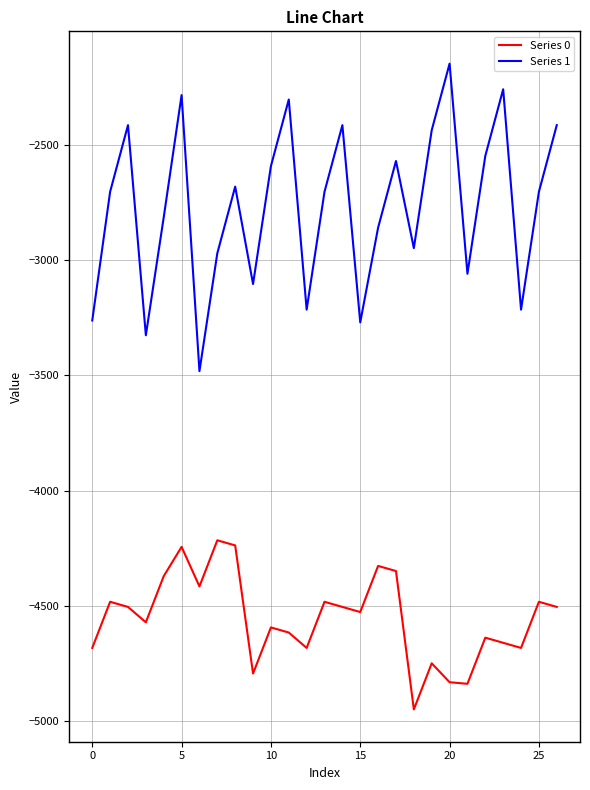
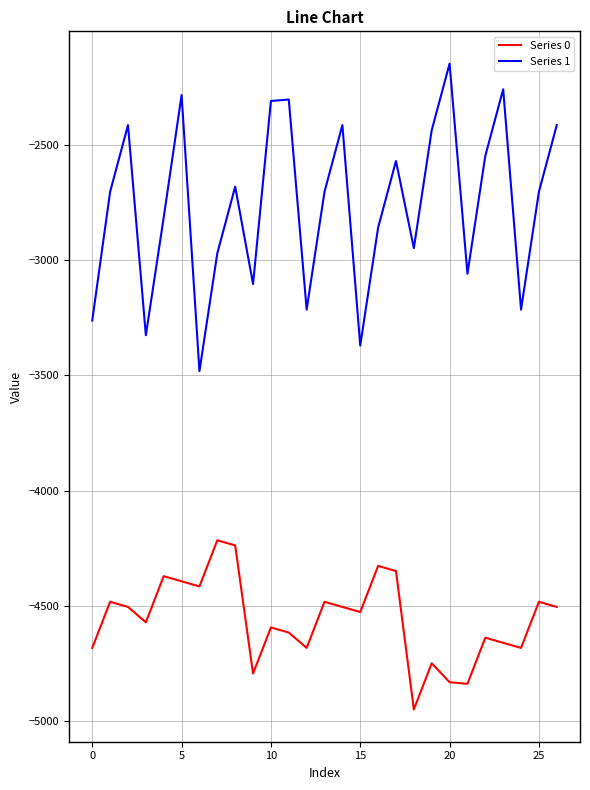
Series 0, 5: -4240 -> -4390
Series 1, 10: -2590 -> -2310
Series 1, 15: -3270 -> -3370
